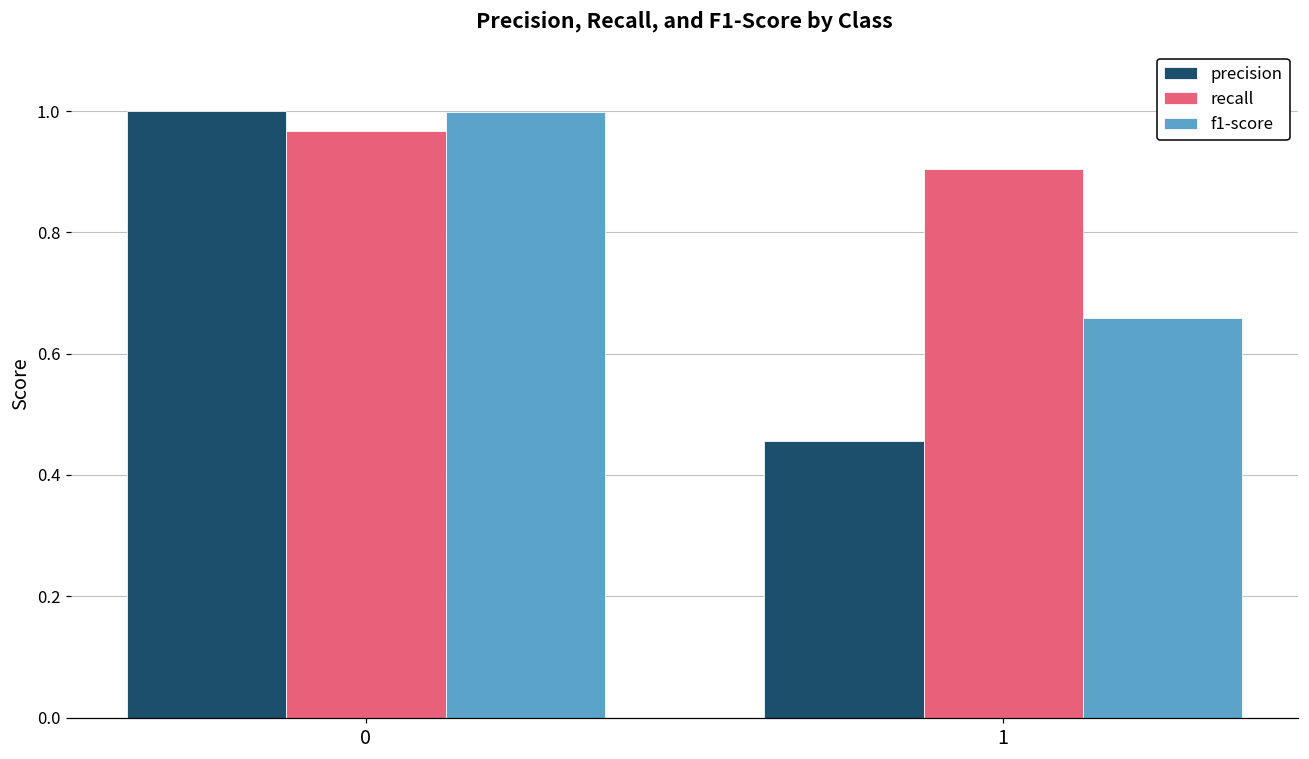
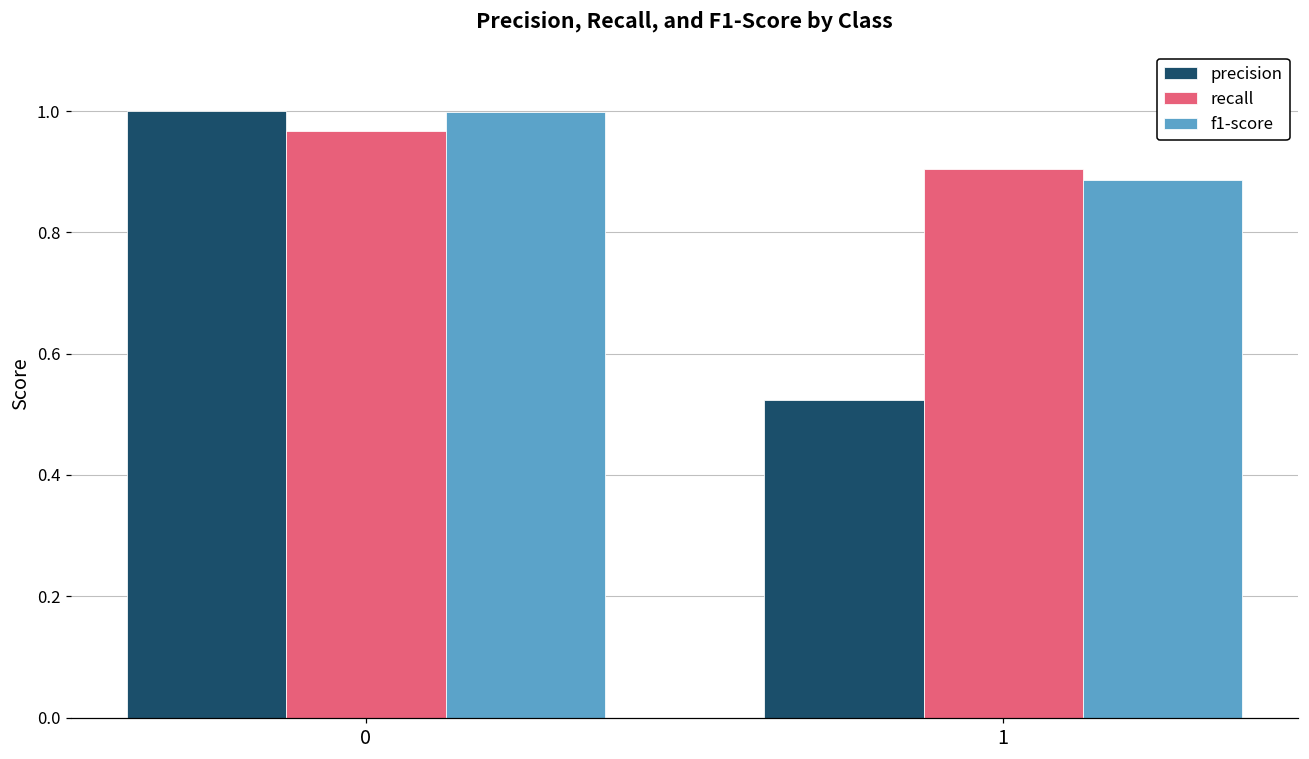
precision, 1: 0.46 -> 0.52
f1-score, 1: 0.66 -> 0.89
